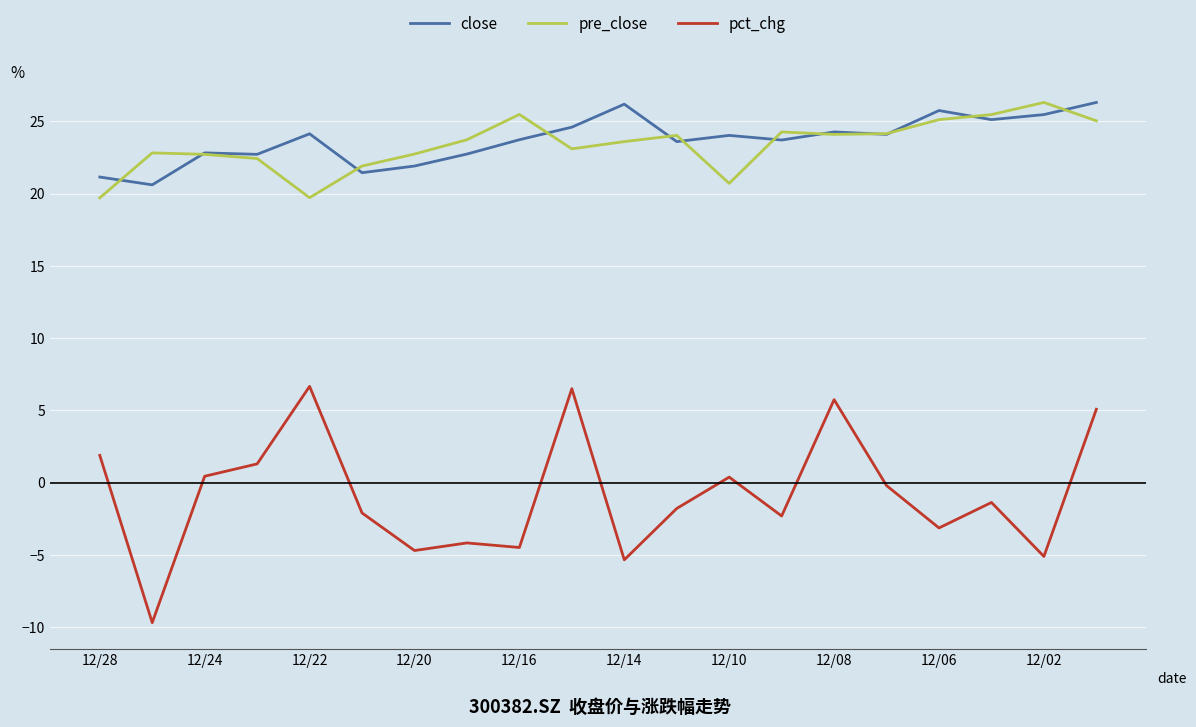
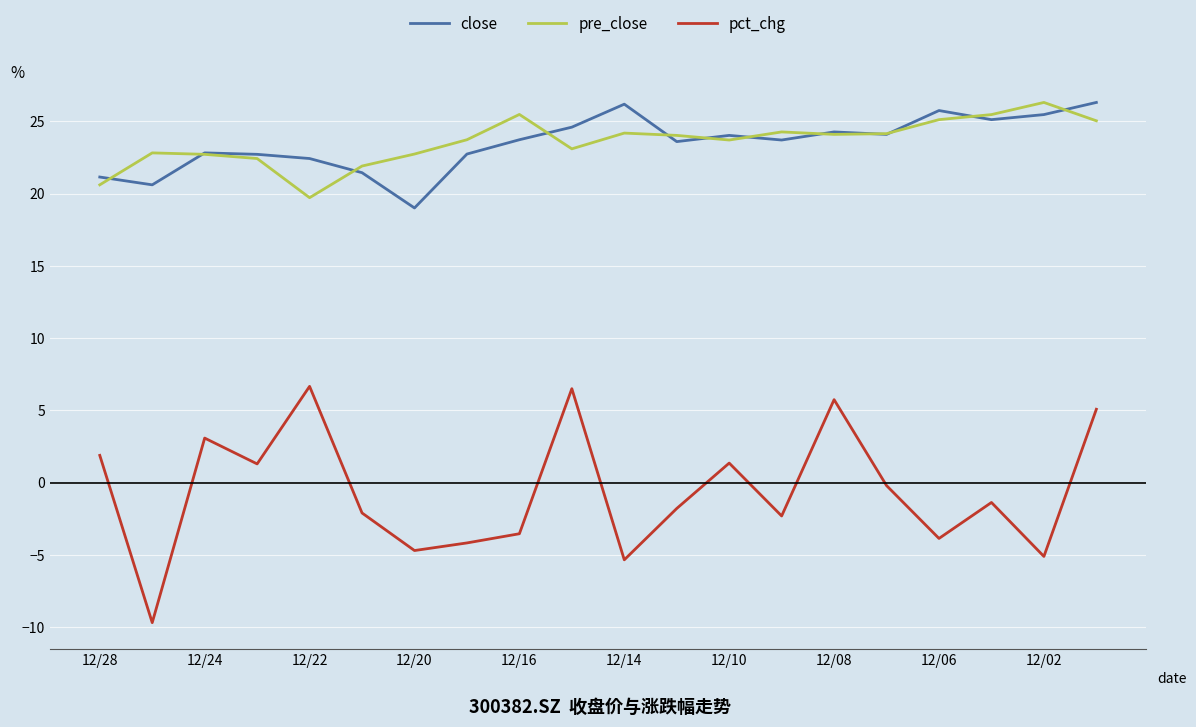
pre_close, 12/28: 19.7 -> 20.6
pct_chg, 12/24: 0.4 -> 3.1
close, 12/22: 24.1 -> 22.4
close, 12/20: 21.9 -> 19.0
pct_chg, 12/16: -4.5 -> -3.5
pre_close, 12/14: 23.6 -> 24.2
pre_close, 12/10: 20.7 -> 23.7
pct_chg, 12/10: 0.4 -> 1.4
pct_chg, 12/06: -3.1 -> -3.9
